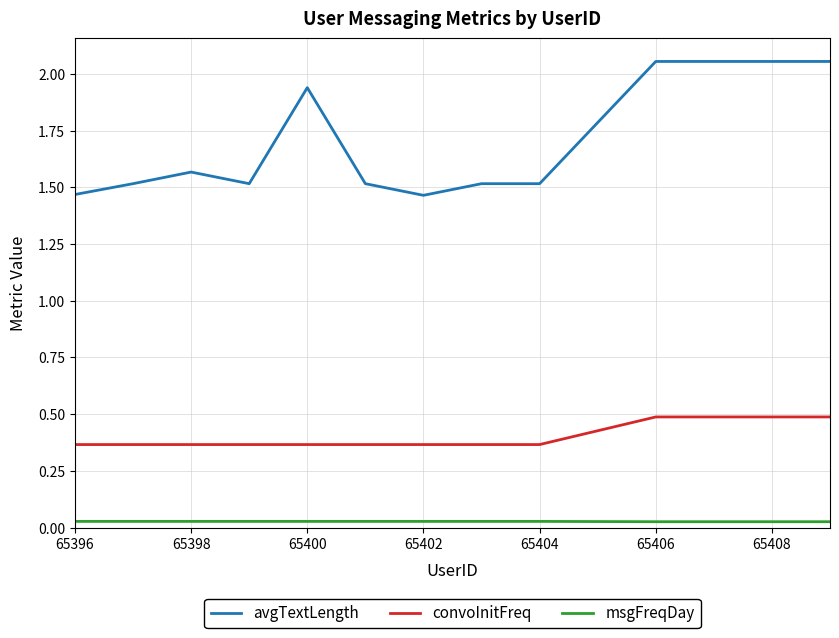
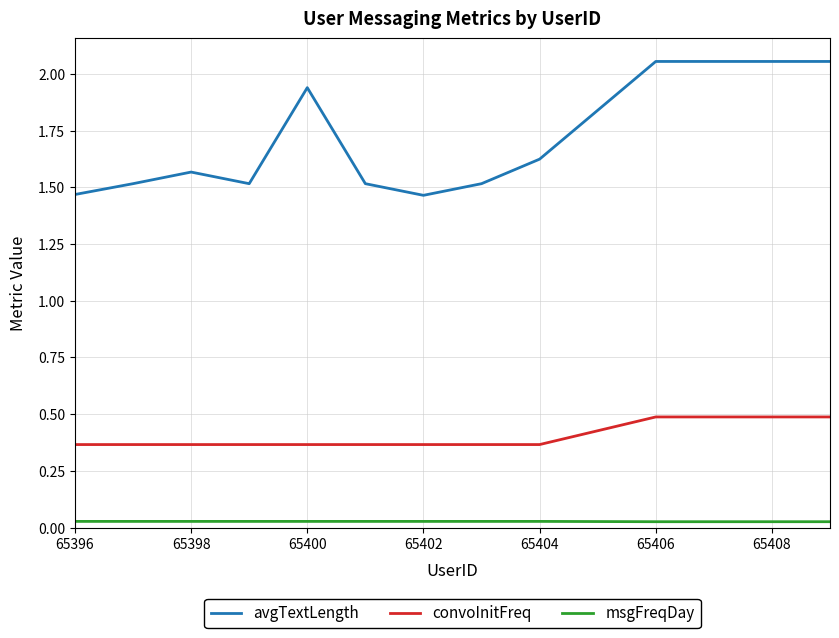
avgTextLength, 65404: 1.52 -> 1.62
